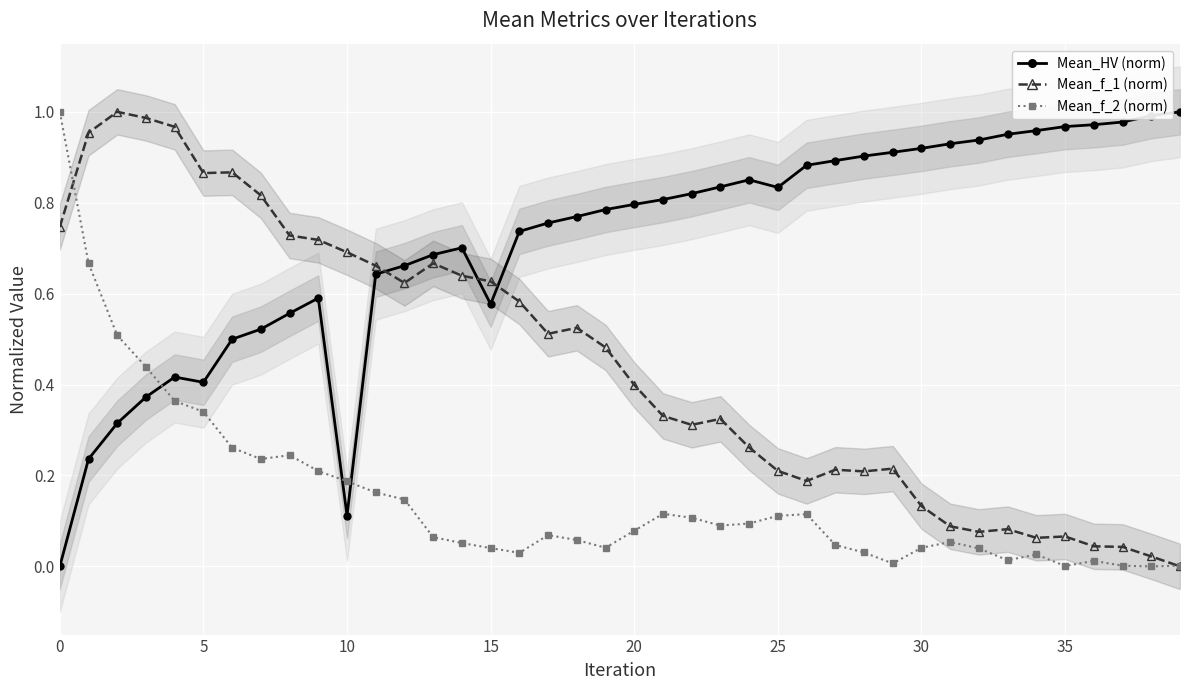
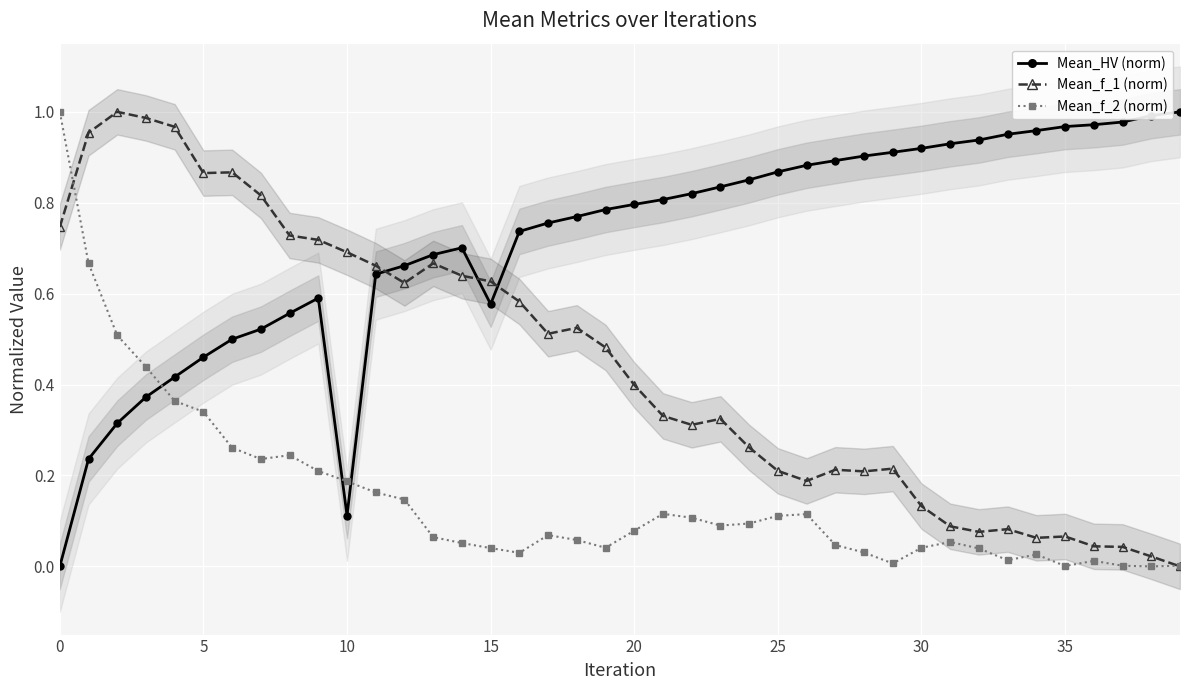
Mean_HV (norm), 5: 0.40 -> 0.46
Mean_HV (norm), 25: 0.83 -> 0.87
